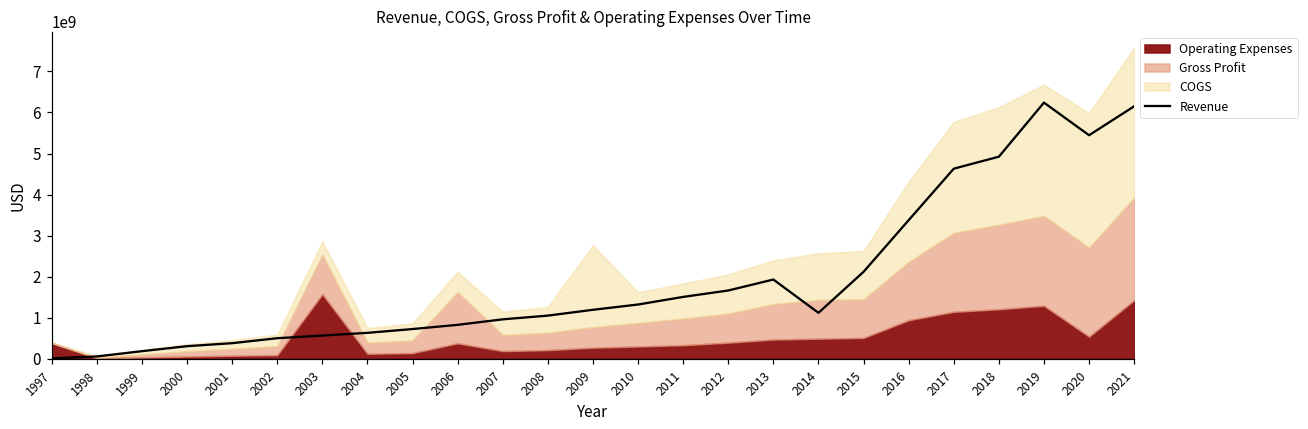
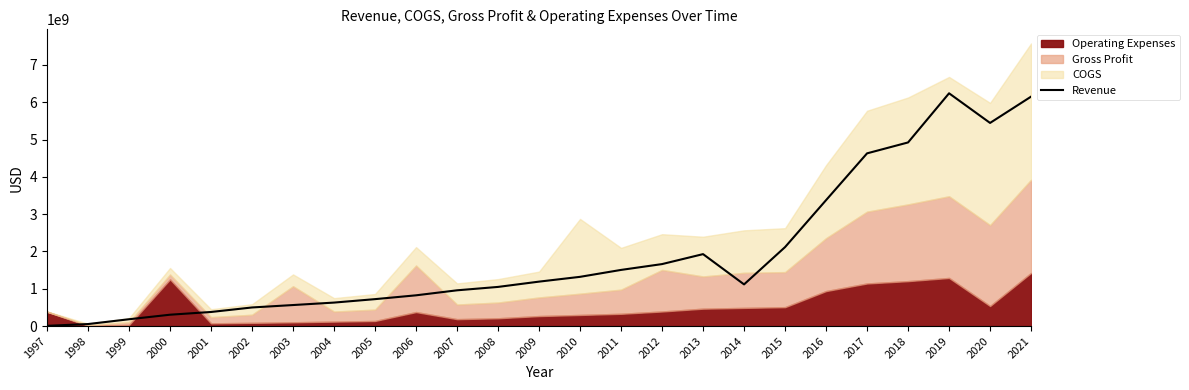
Operating Expenses, 2000: 100000000 -> 1300000000
Operating Expenses, 2003: 1600000000 -> 100000000
COGS, 2009: 2000000000 -> 700000000
COGS, 2010: 700000000 -> 2000000000
COGS, 2011: 900000000 -> 1100000000
Gross Profit, 2012: 700000000 -> 1100000000
